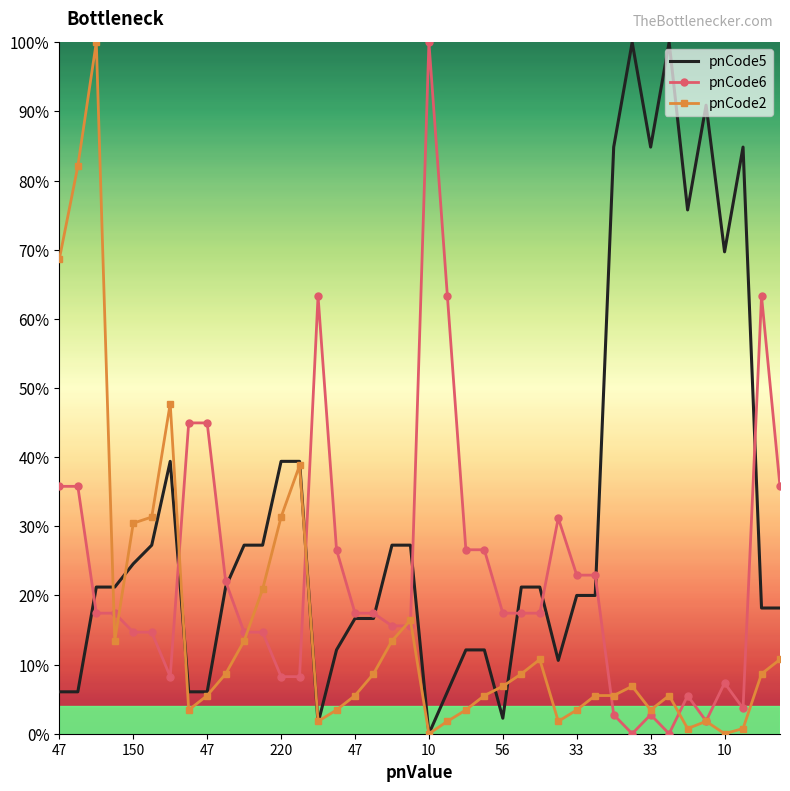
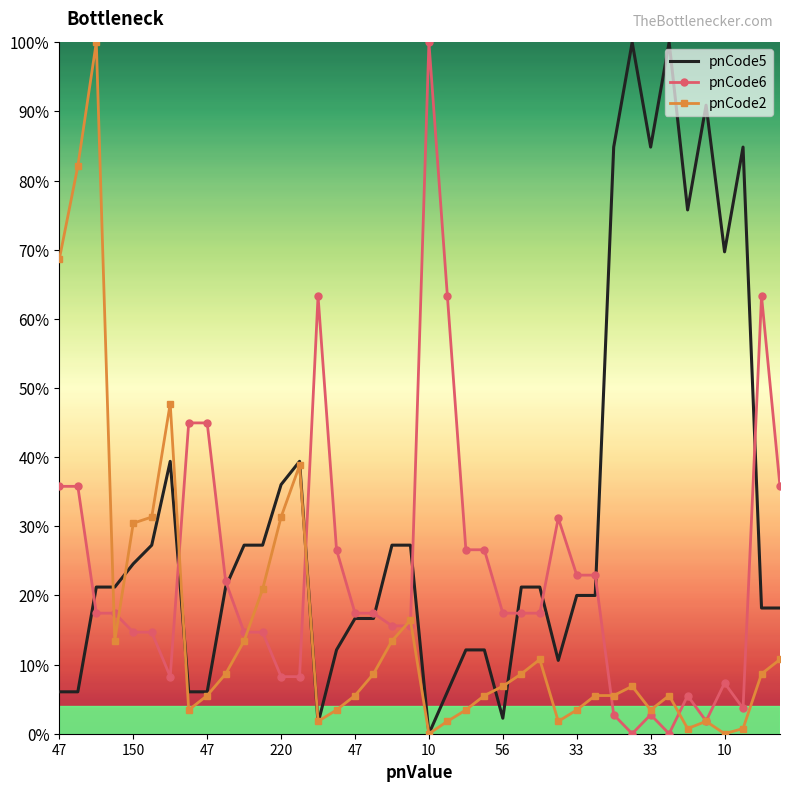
pnCode5, 220: 39% -> 36%
